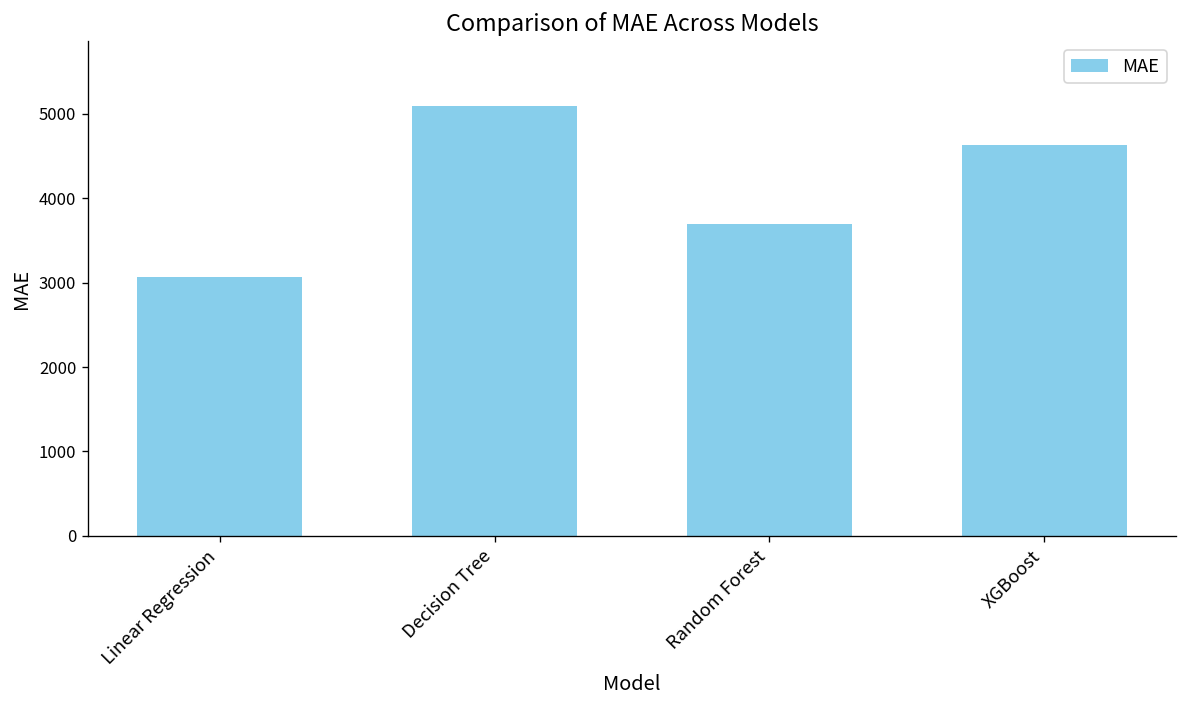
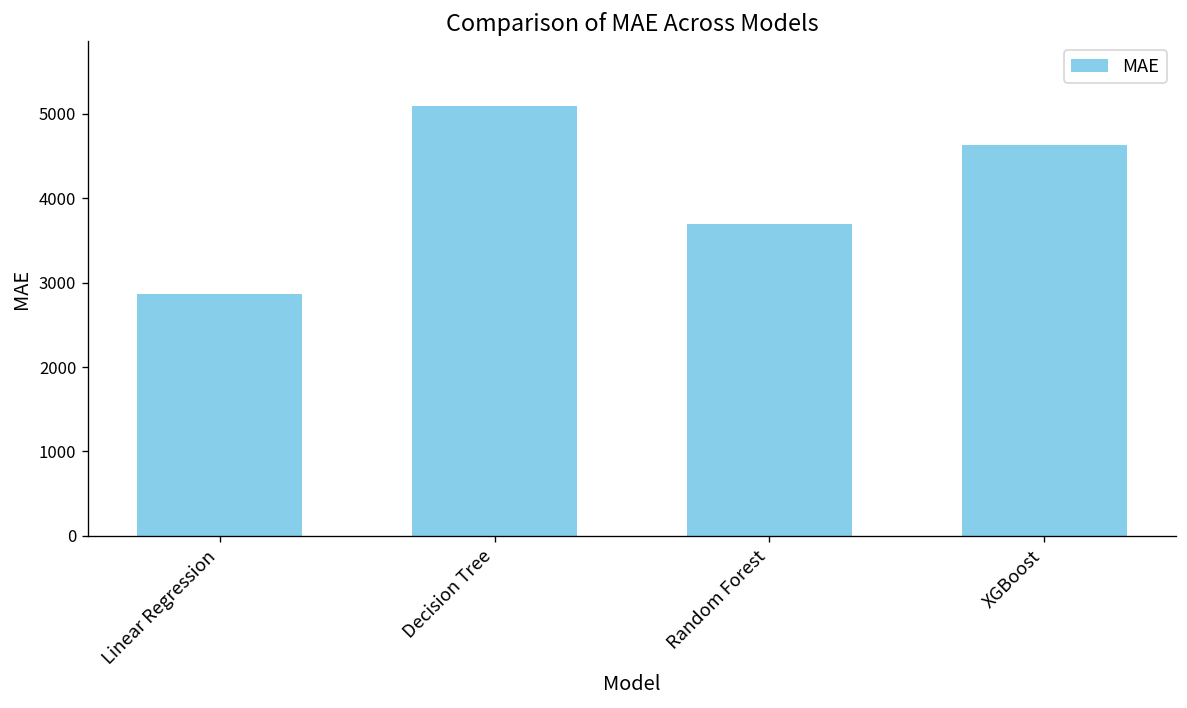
Linear Regression: 3100 -> 2900
